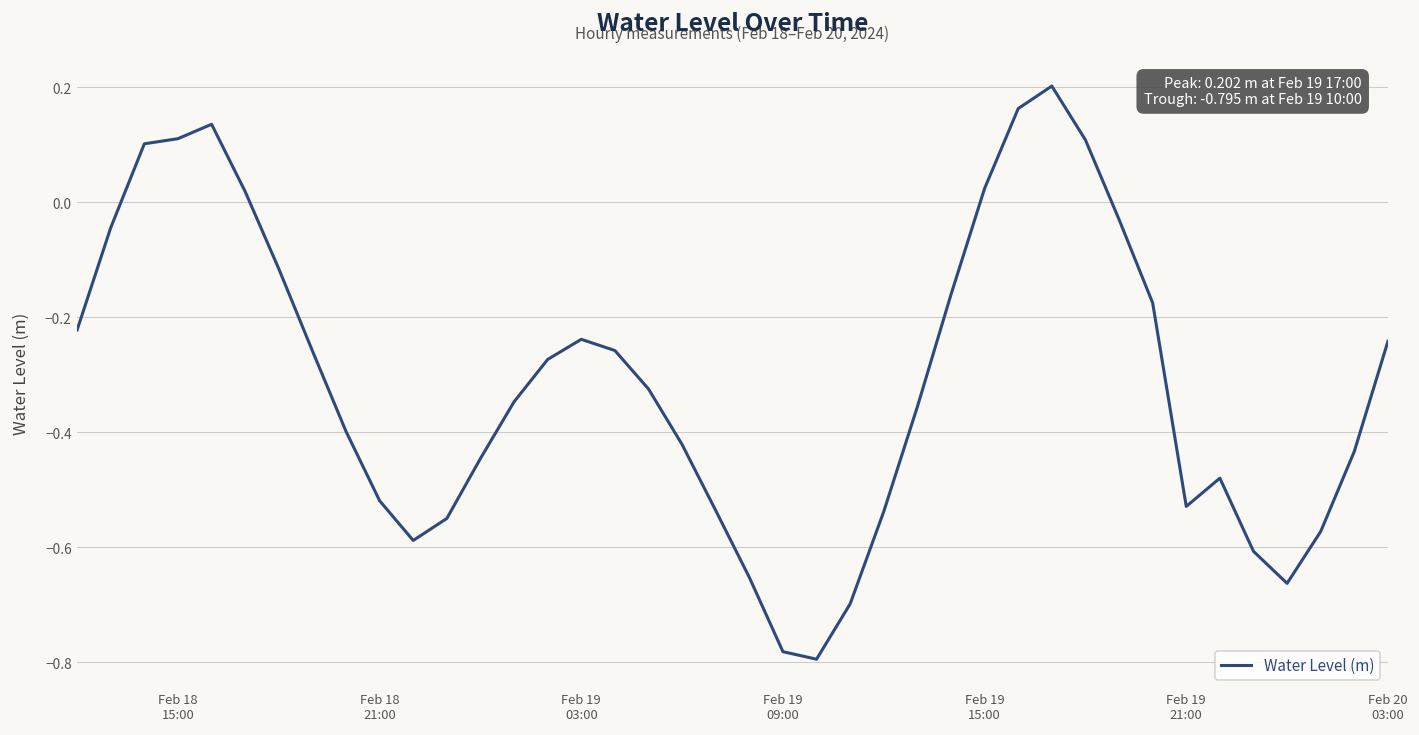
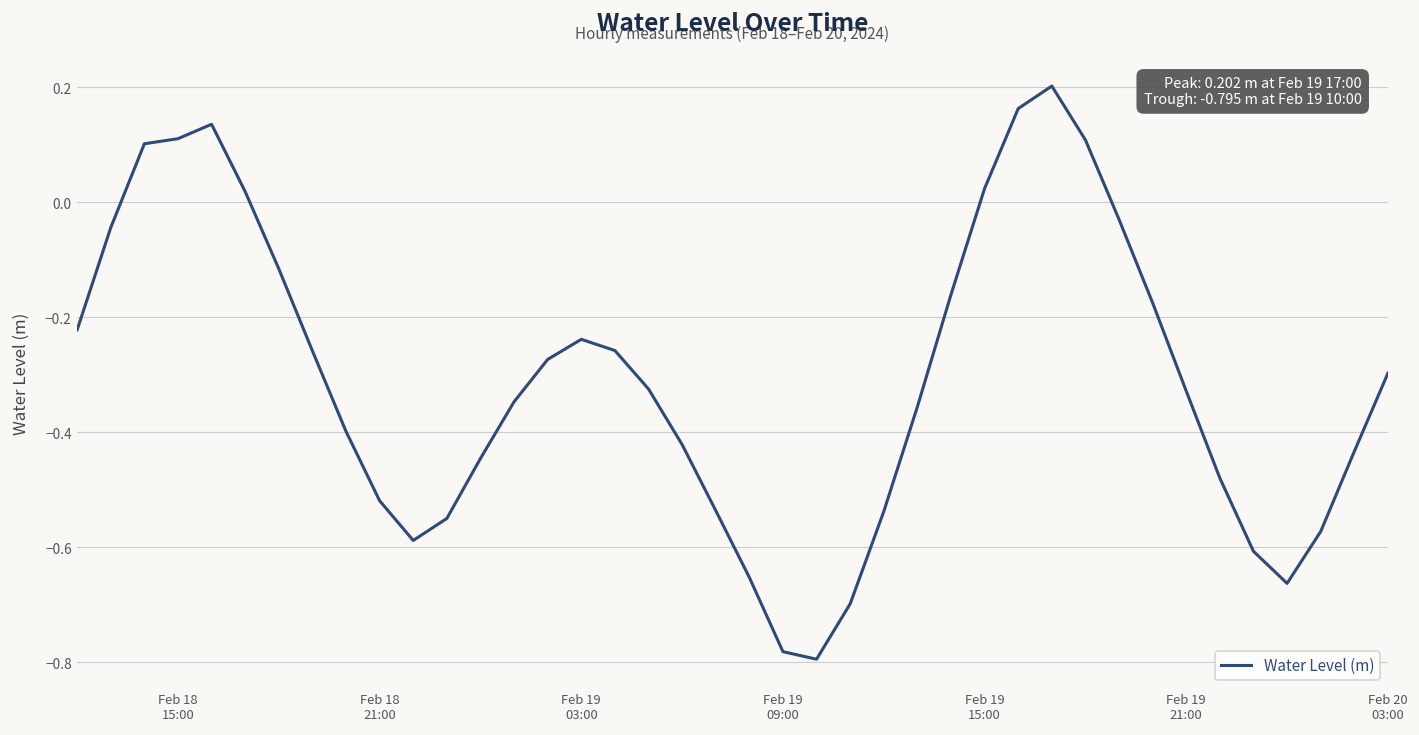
Feb 19 21:00: -0.53 -> -0.33
Feb 20 03:00: -0.24 -> -0.30
